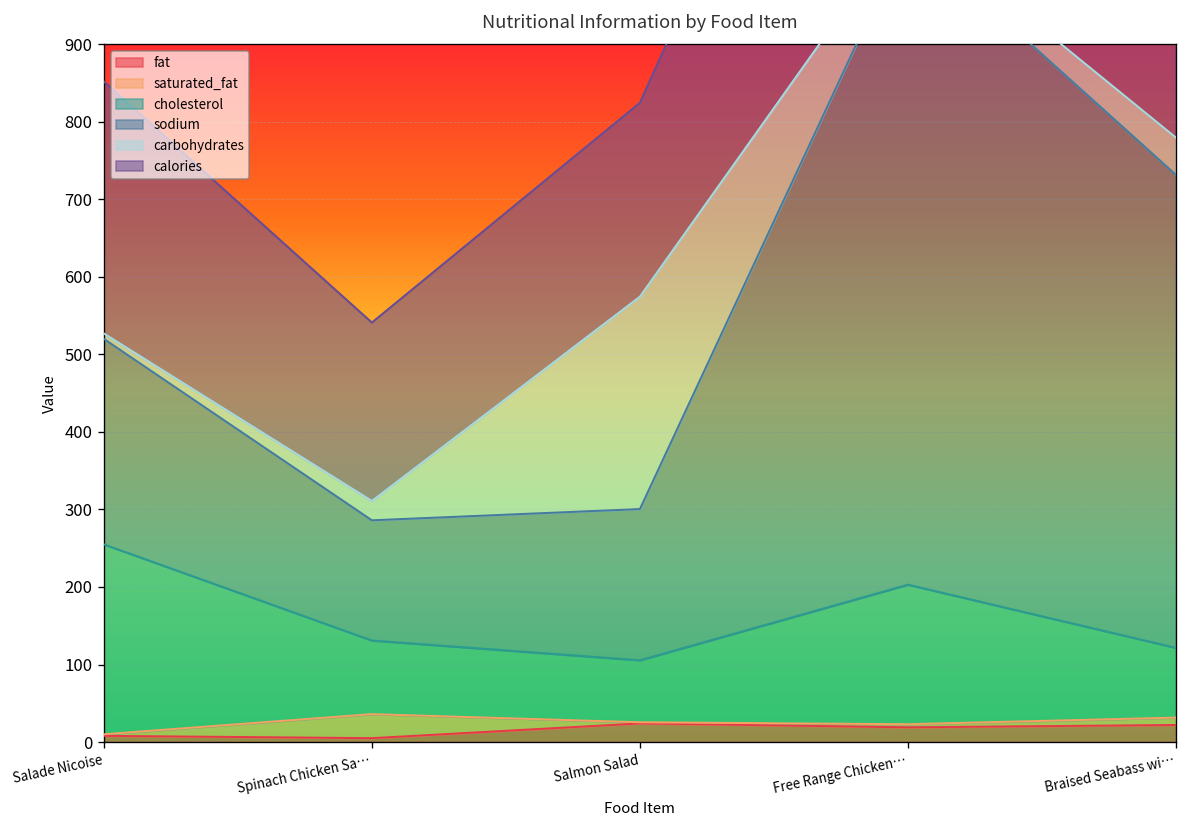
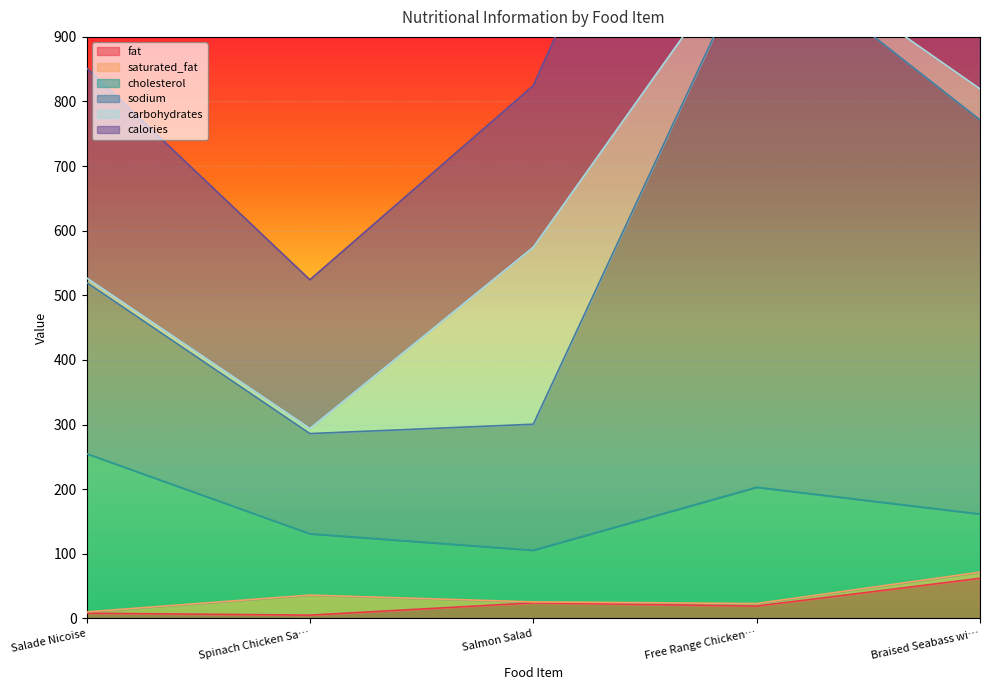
carbohydrates, Spinach Chicken Sa…: 30 -> 10
fat, Braised Seabass wi…: 20 -> 60
